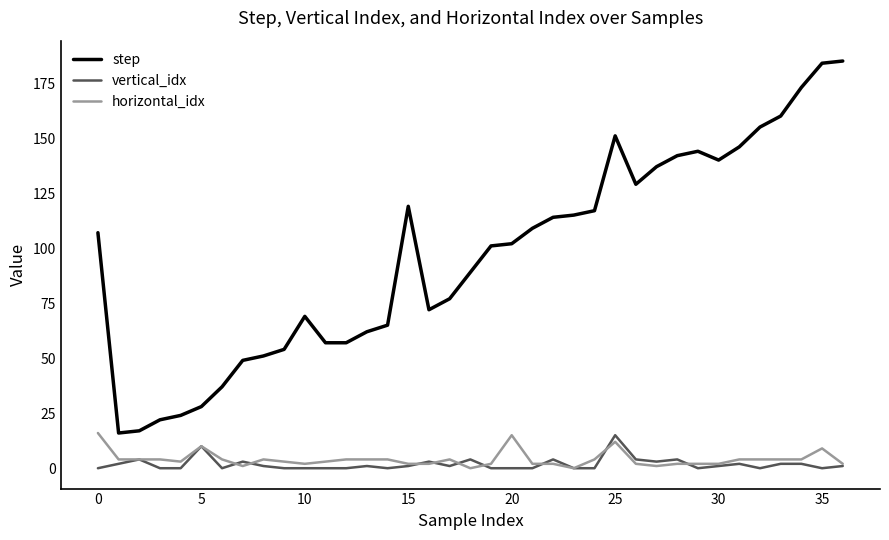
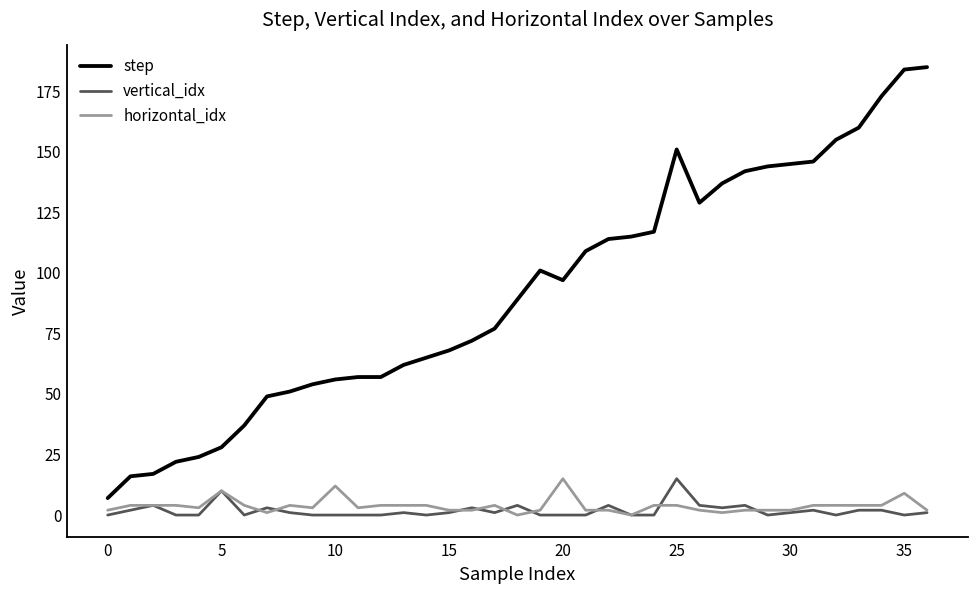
step, 0: 107 -> 7
horizontal_idx, 0: 16 -> 2
step, 10: 69 -> 56
horizontal_idx, 10: 2 -> 12
step, 15: 119 -> 68
step, 20: 102 -> 97
horizontal_idx, 25: 12 -> 4
step, 30: 140 -> 145
